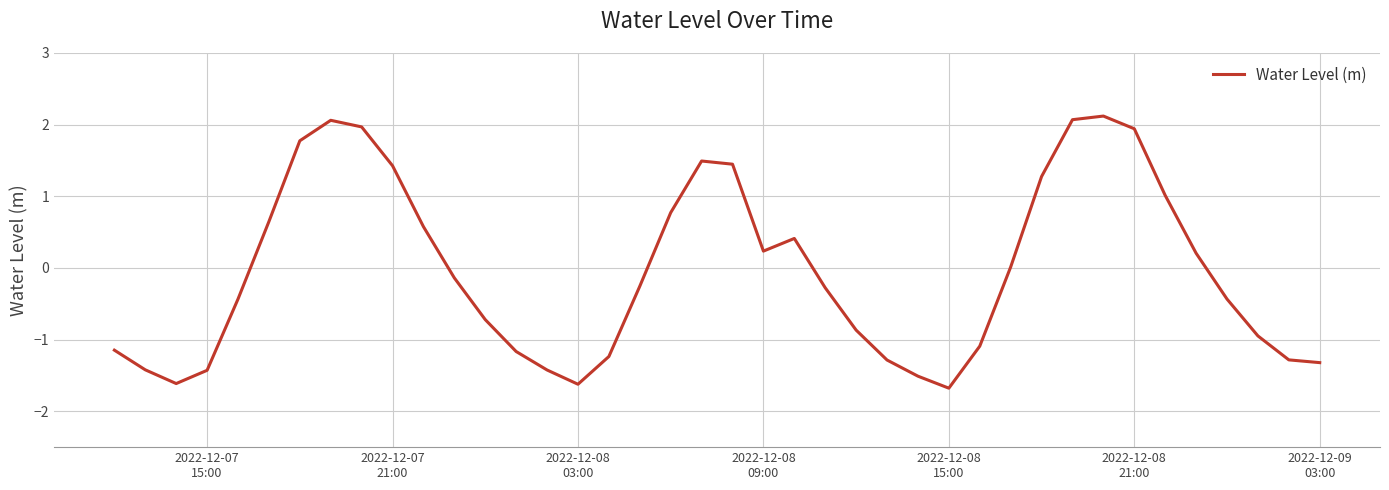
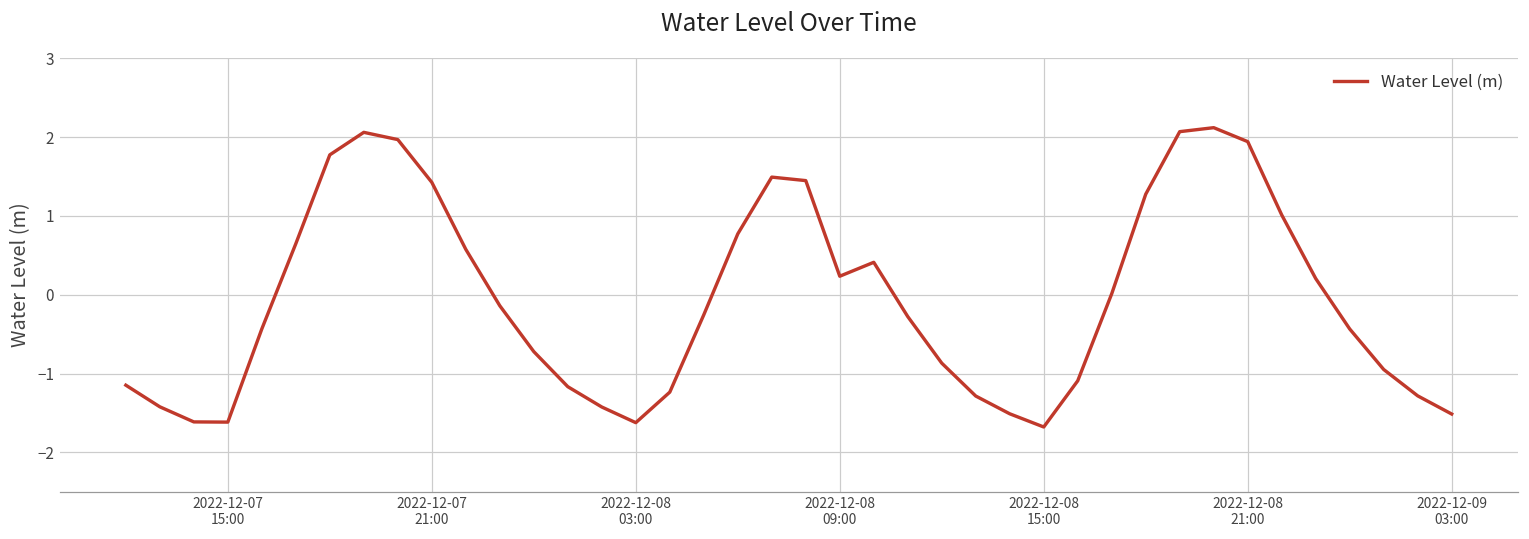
2022-12-07 15:00: -1.4 -> -1.6
2022-12-09 03:00: -1.3 -> -1.5
